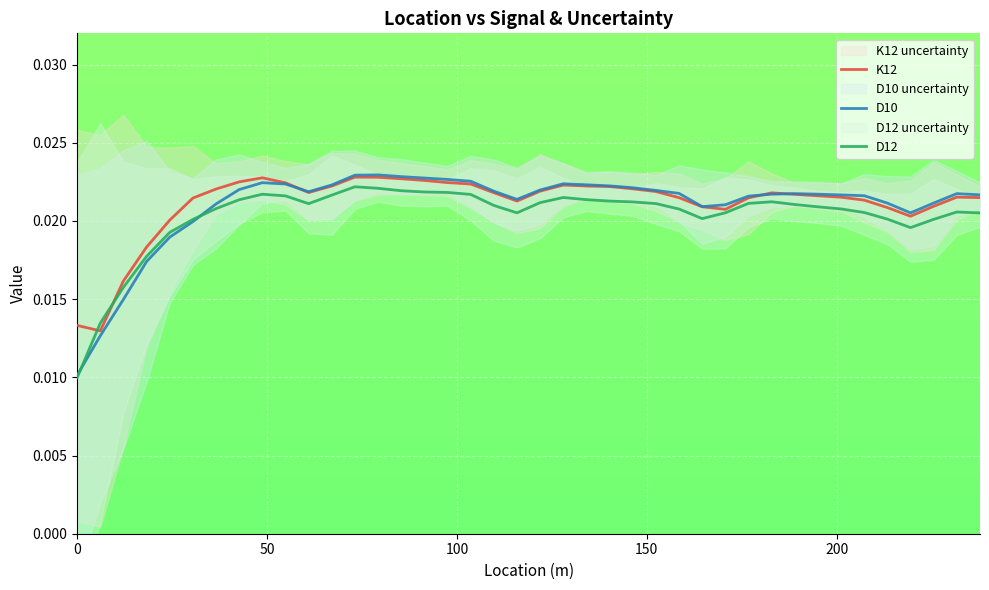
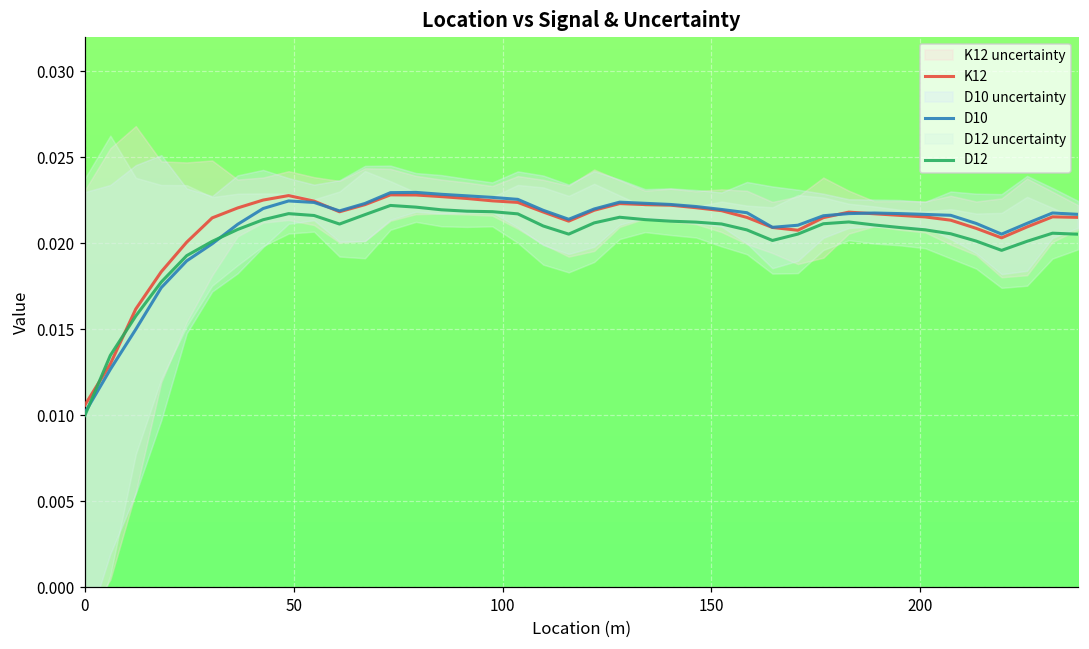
K12, 0: 0.0133 -> 0.0106
